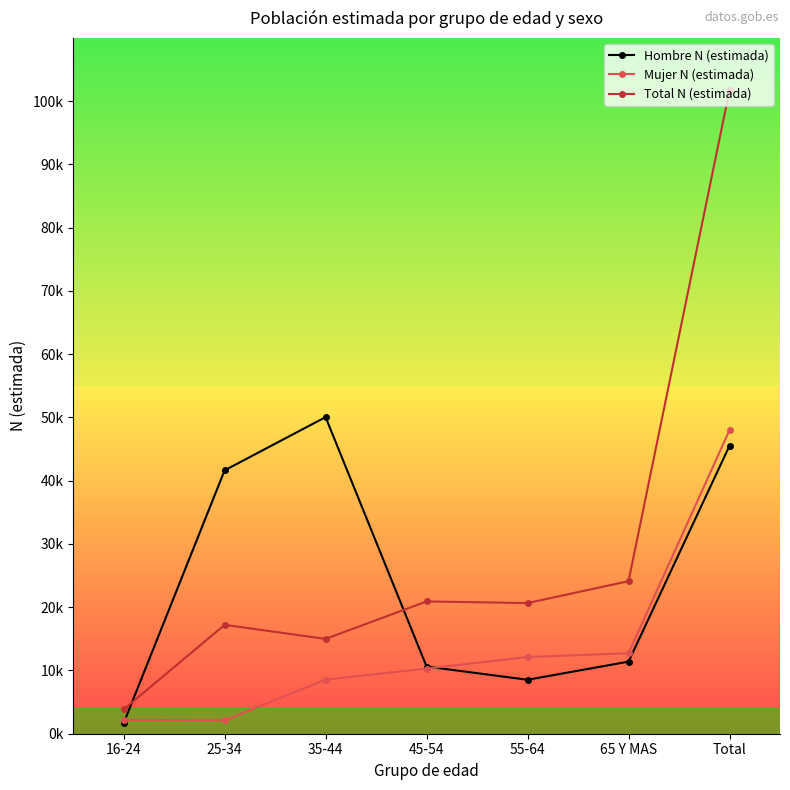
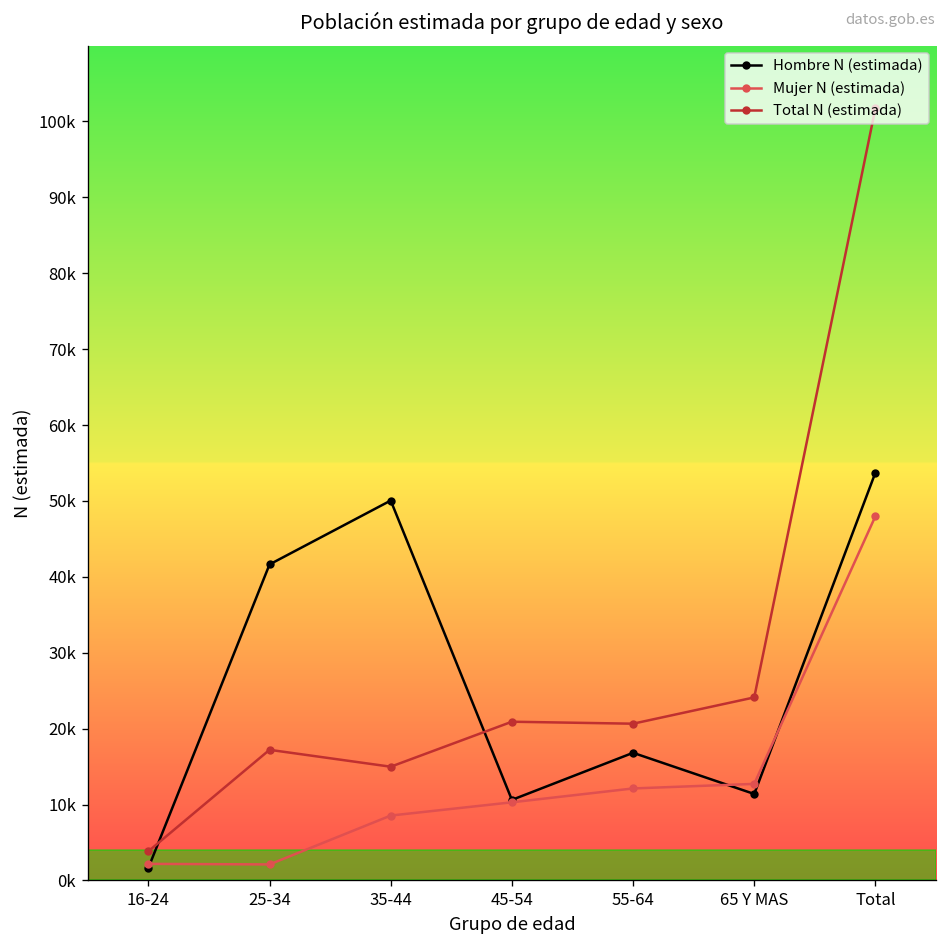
Hombre N (estimada), 55-64: 9000 -> 17000
Hombre N (estimada), Total: 46000 -> 54000
